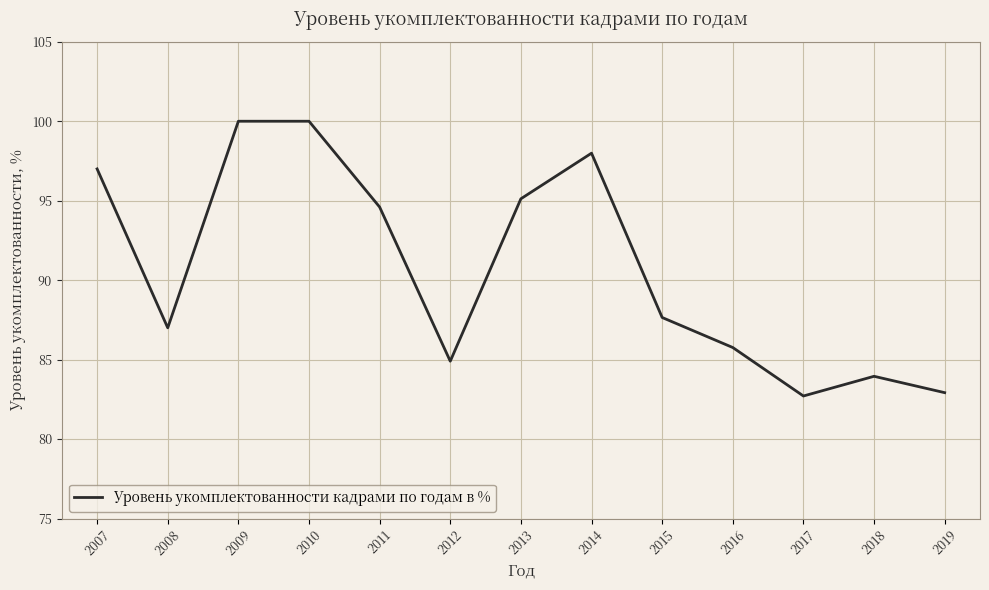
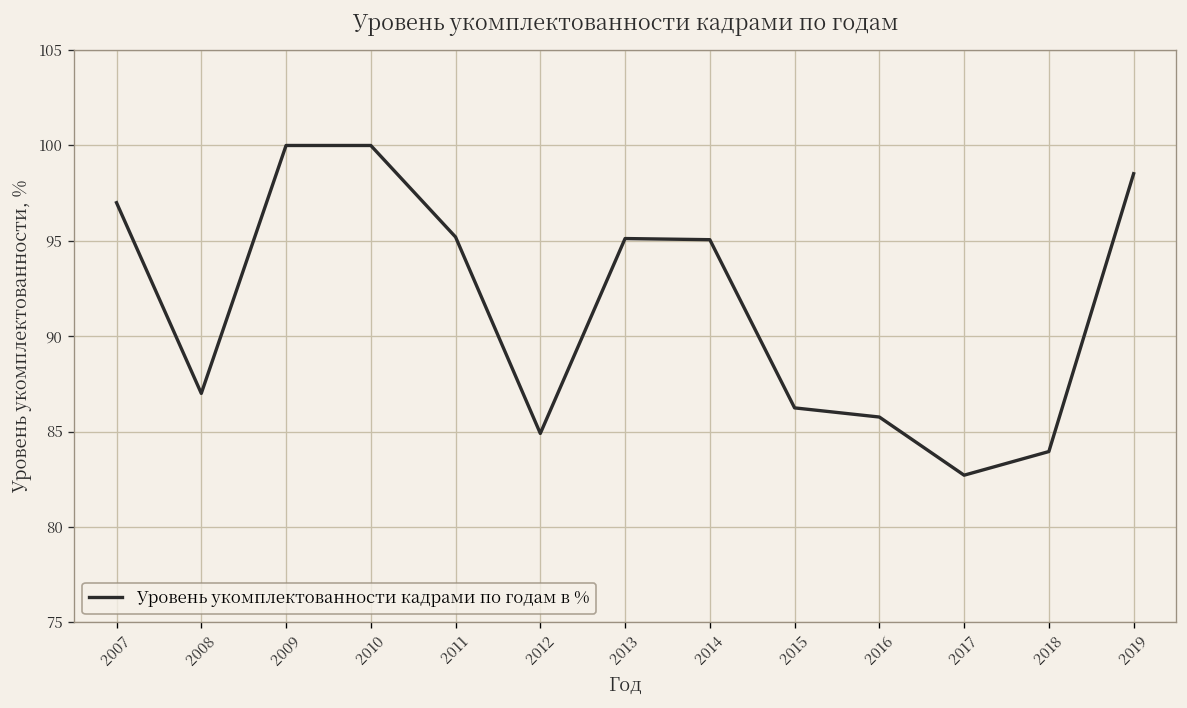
2011: 94.6 -> 95.2
2014: 98.0 -> 95.1
2015: 87.7 -> 86.2
2019: 82.9 -> 98.5
